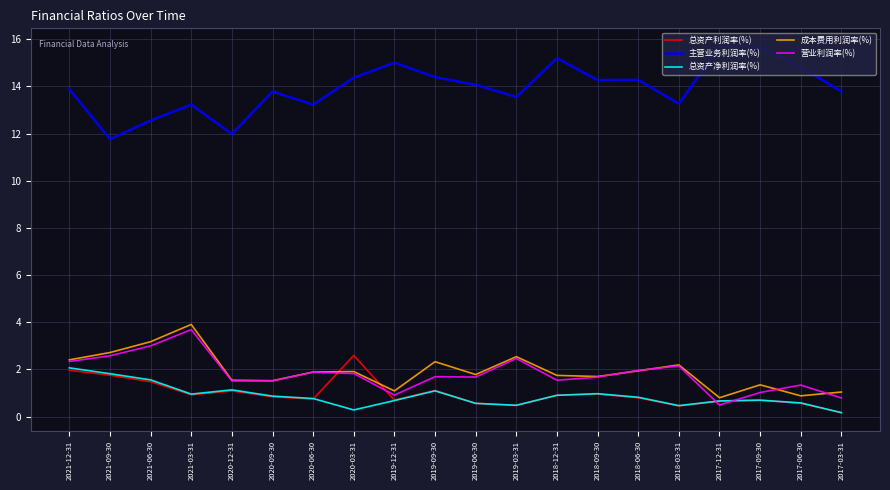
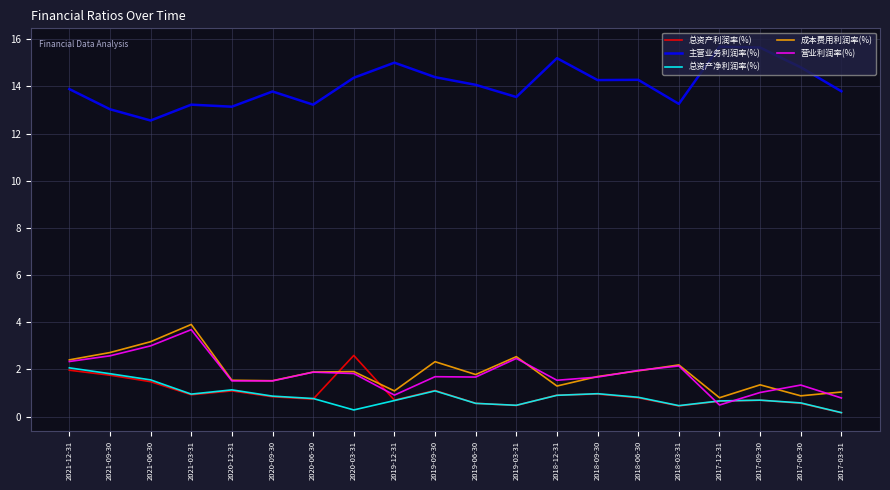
主营业务利润率(%), 2021-09-30: 11.8 -> 13.0
主营业务利润率(%), 2020-12-31: 12.0 -> 13.1
成本费用利润率(%), 2018-12-31: 1.7 -> 1.3
